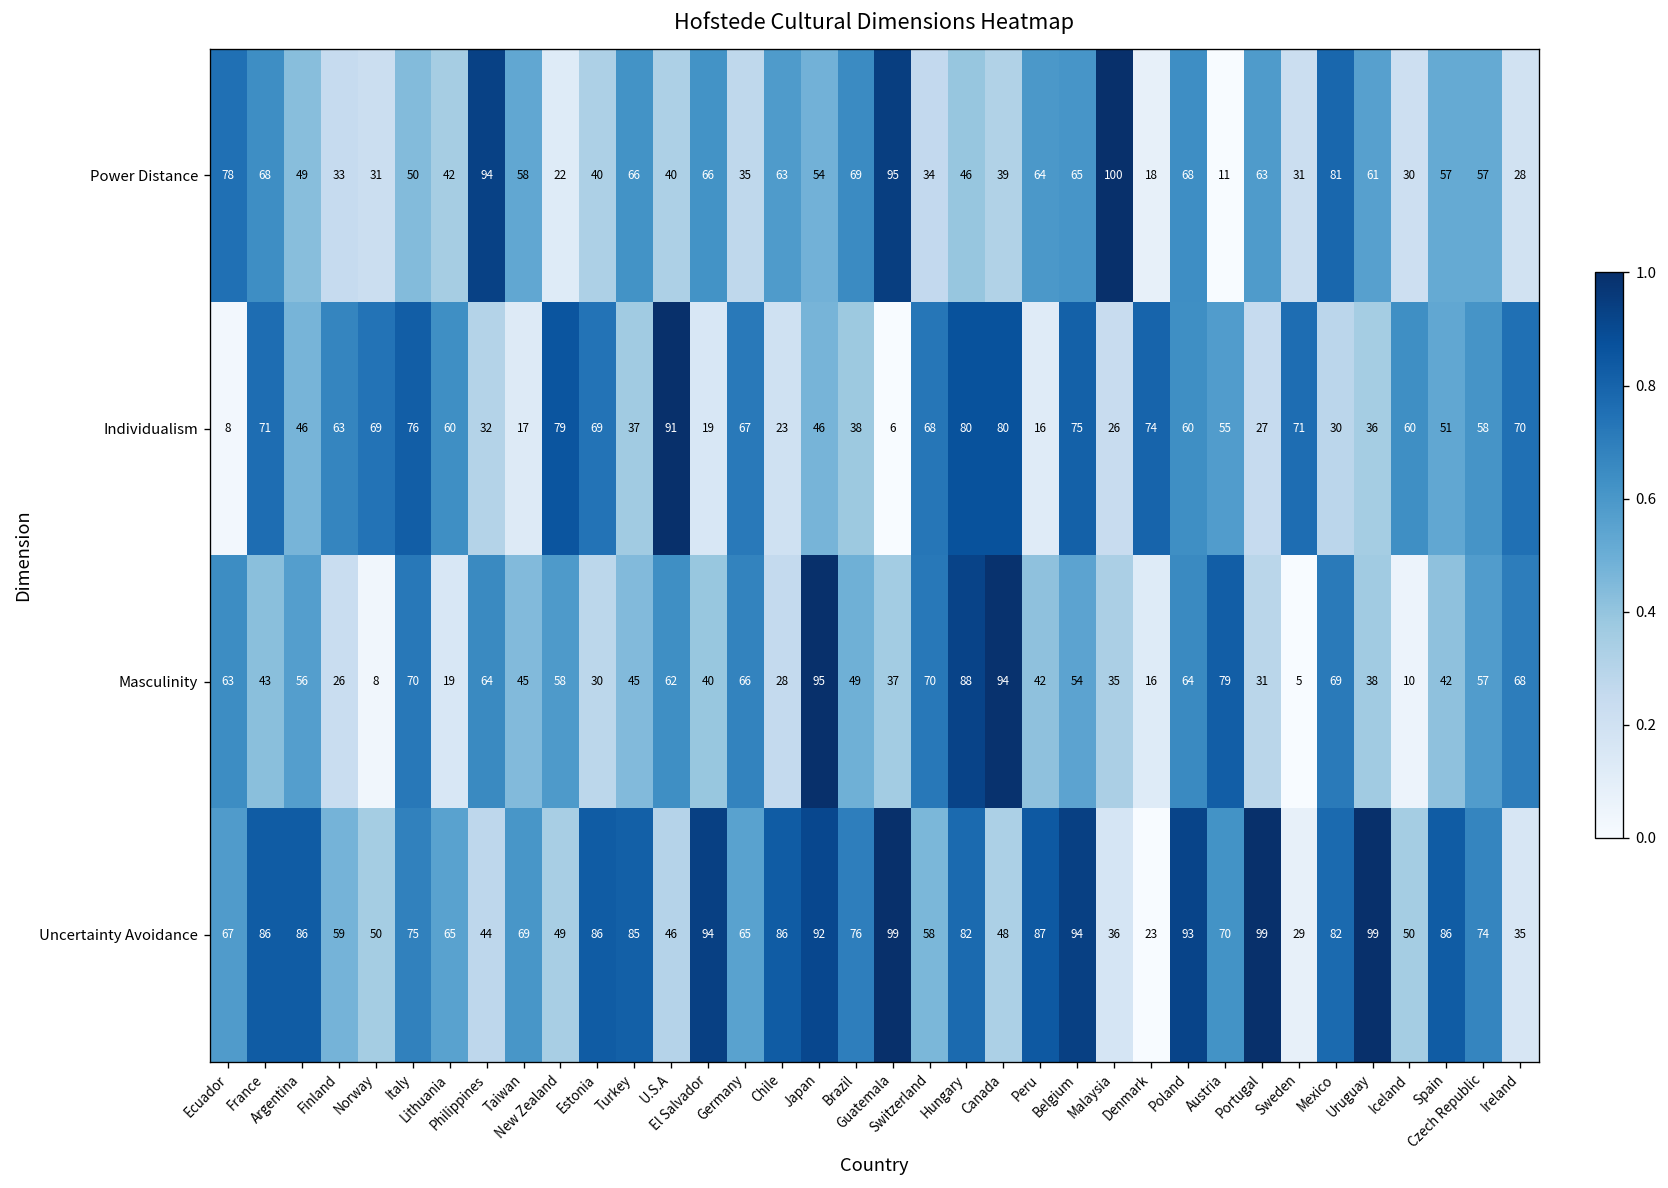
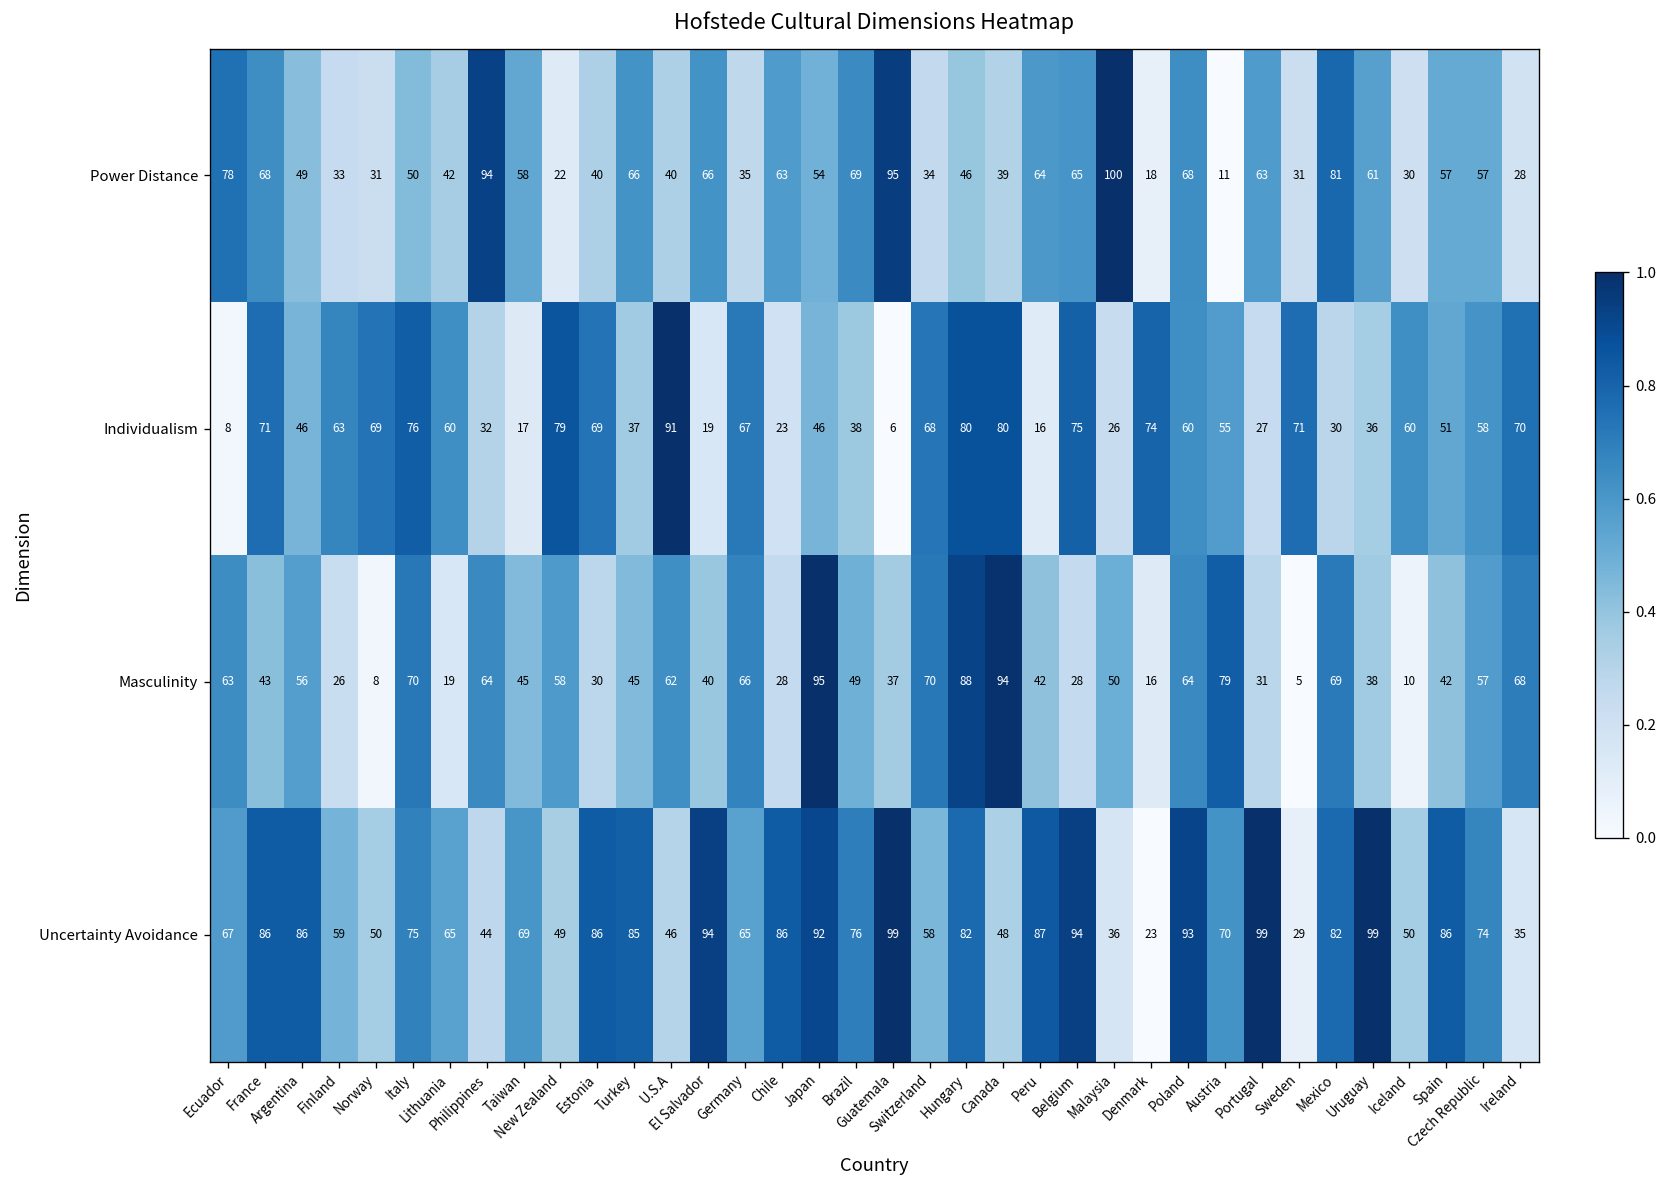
Masculinity, Belgium: 54 -> 28
Masculinity, Malaysia: 35 -> 50
